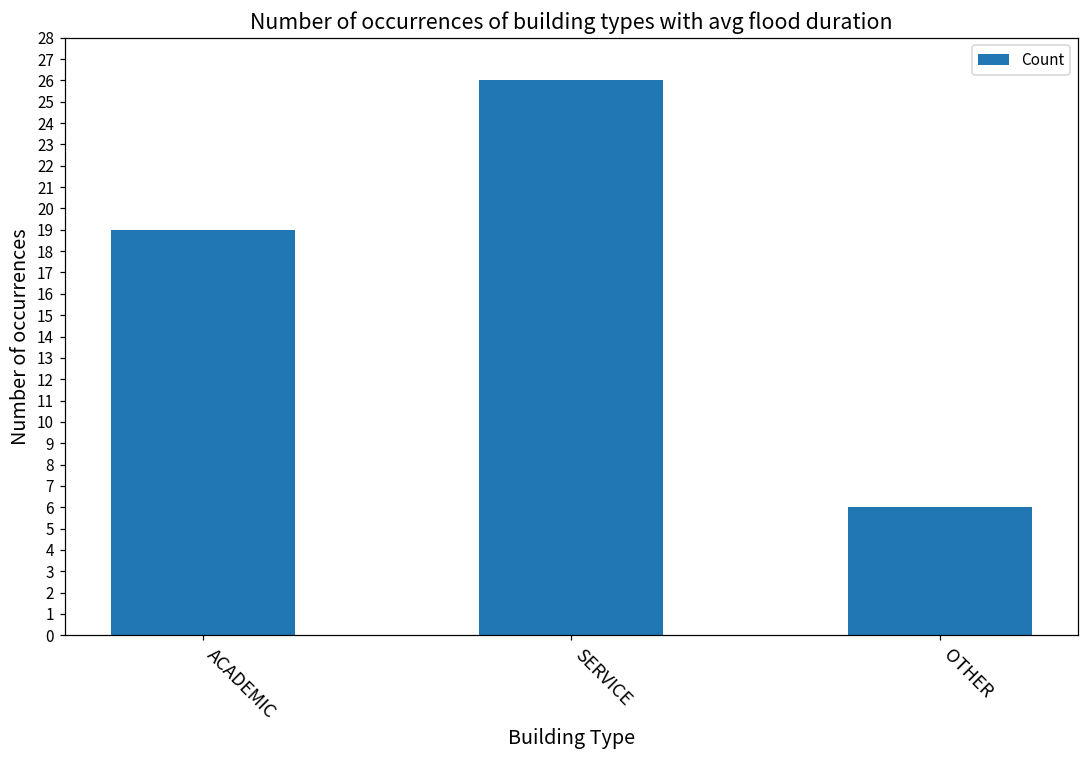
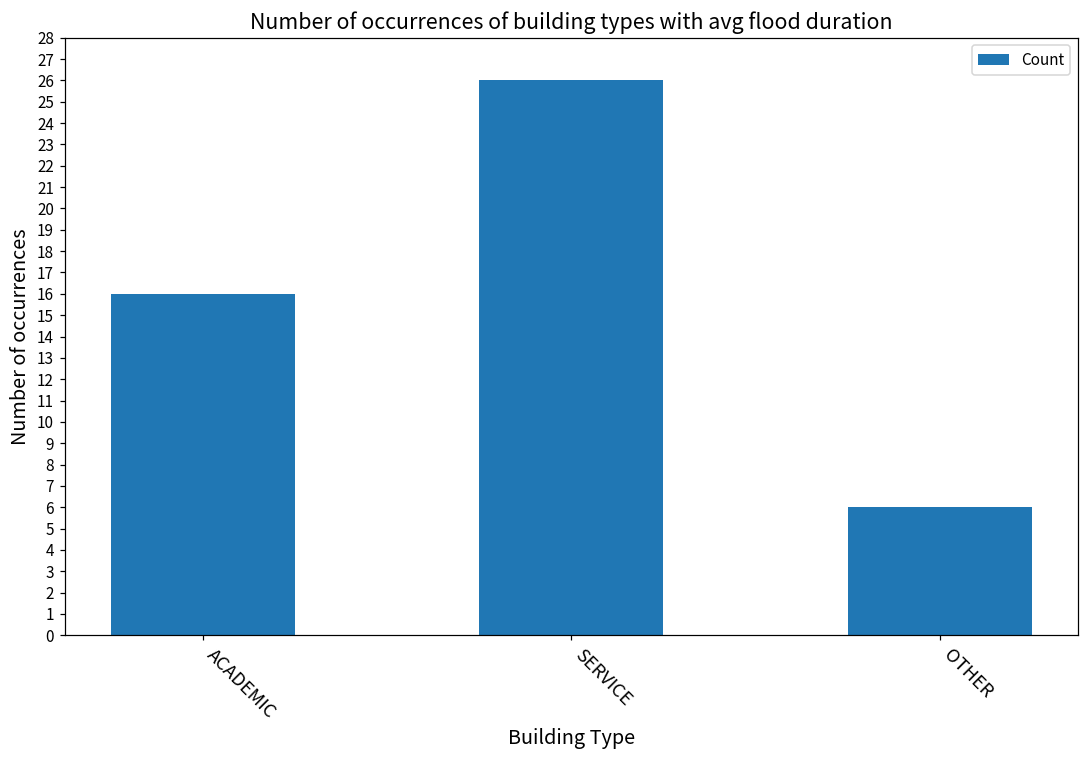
ACADEMIC: 19 -> 16
